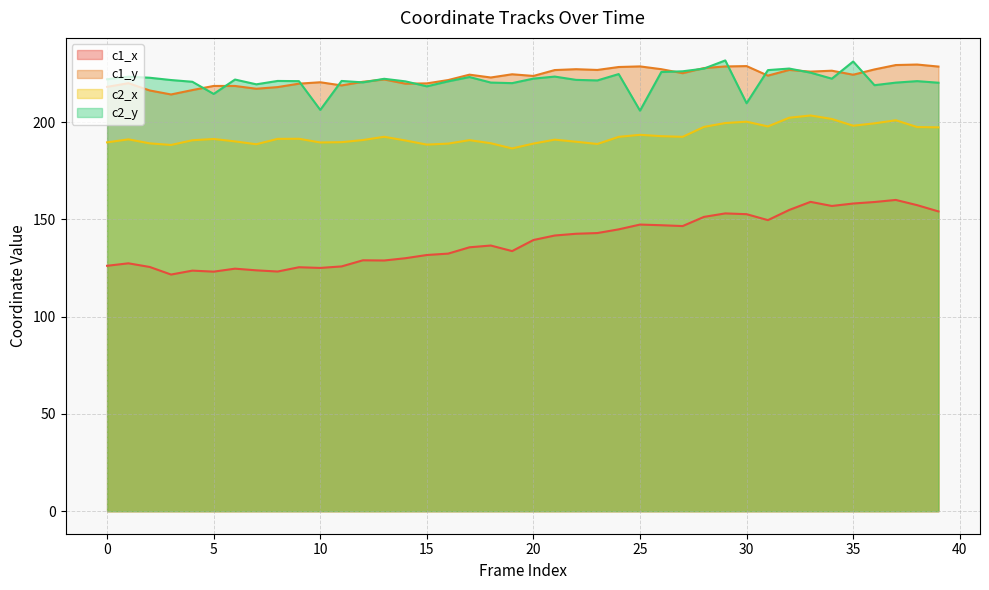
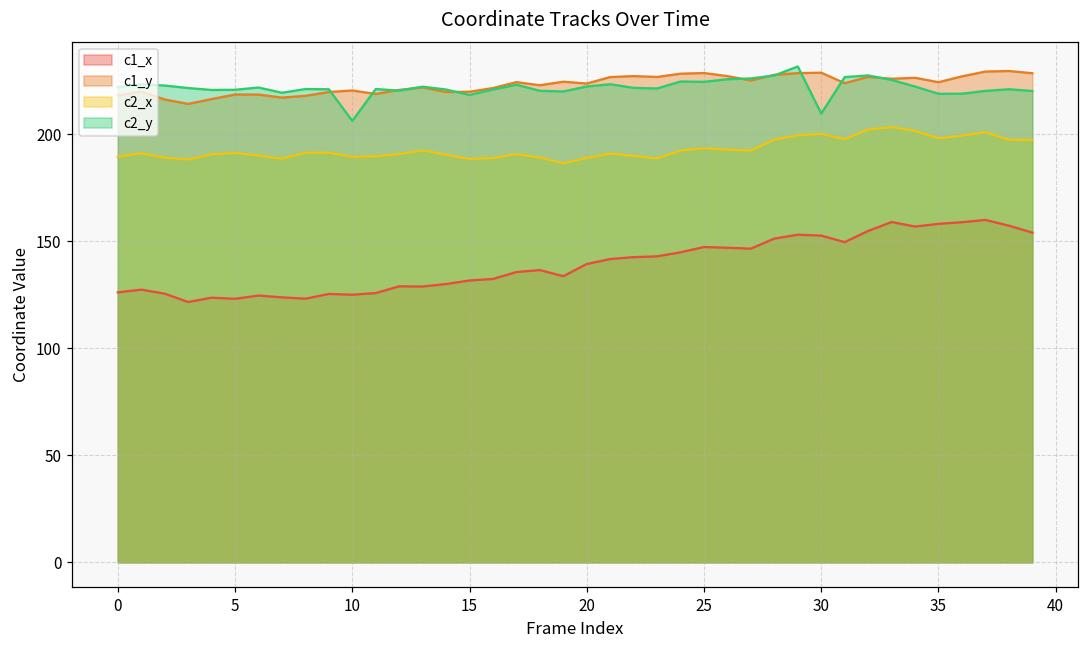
c2_y, 5: 214 -> 221
c2_y, 25: 206 -> 225
c2_y, 35: 231 -> 219
